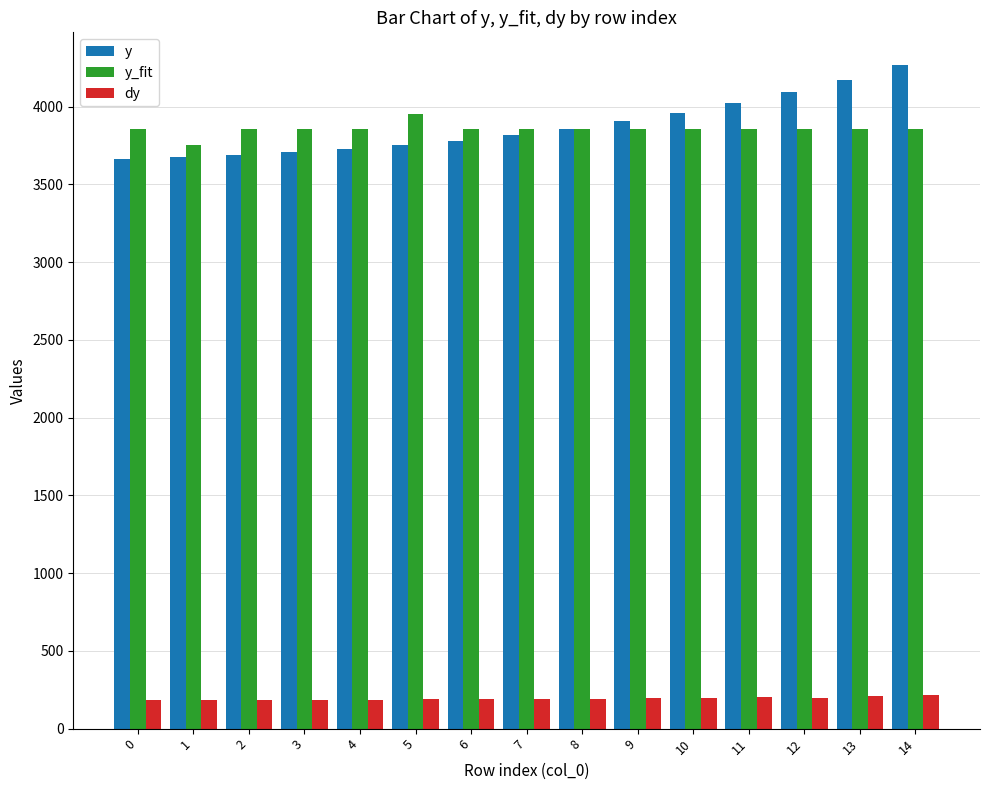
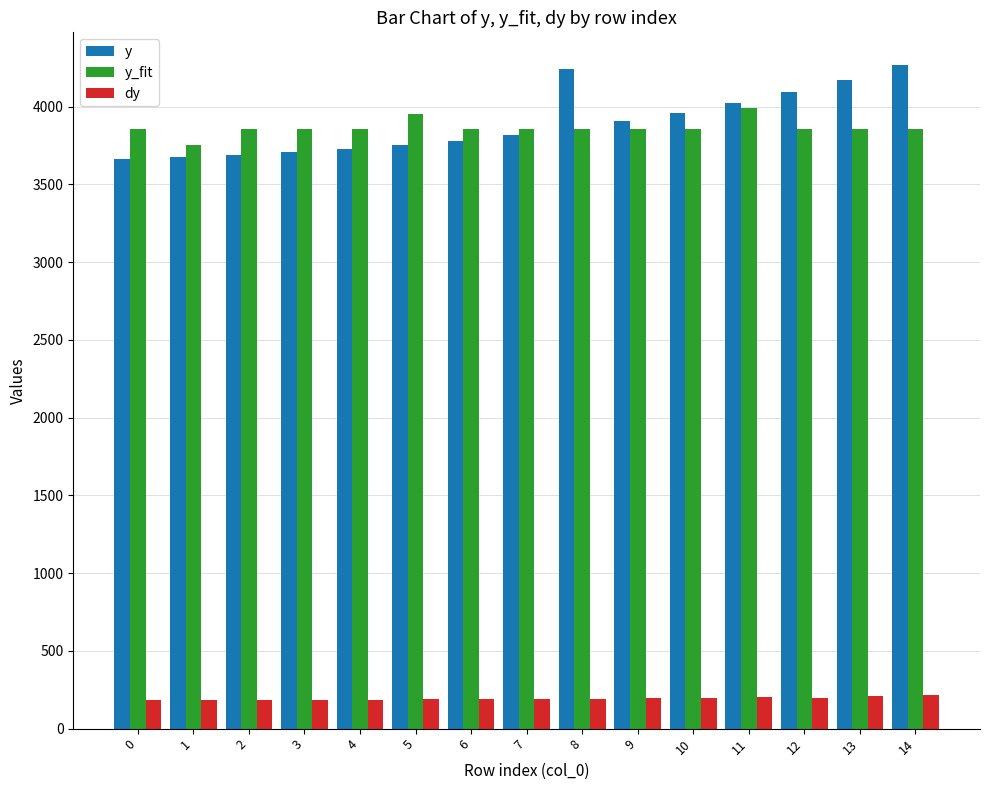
y, 8: 3860 -> 4240
y_fit, 11: 3860 -> 3990
